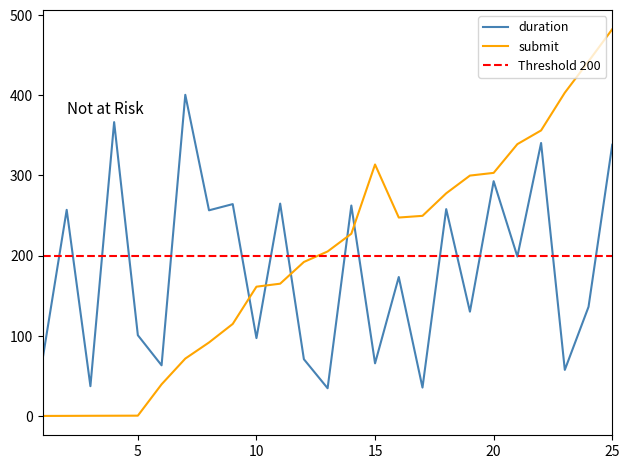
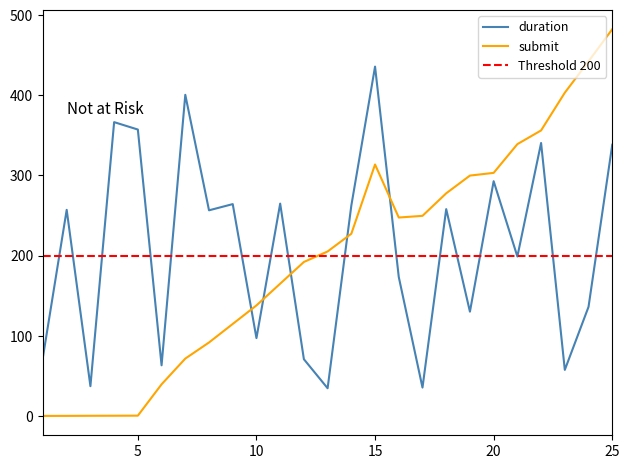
duration, 5: 100 -> 360
submit, 10: 160 -> 140
duration, 15: 70 -> 440
